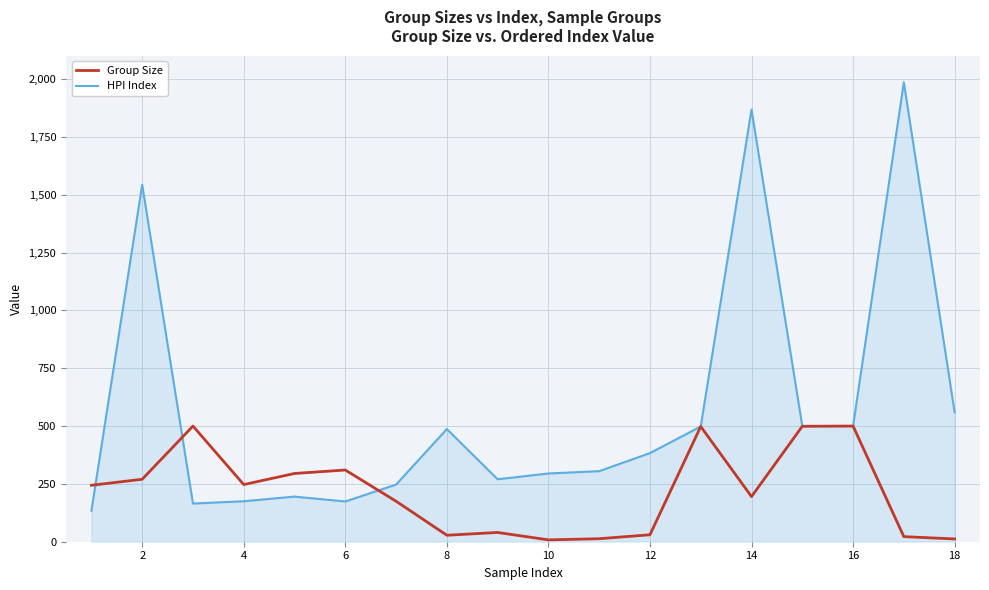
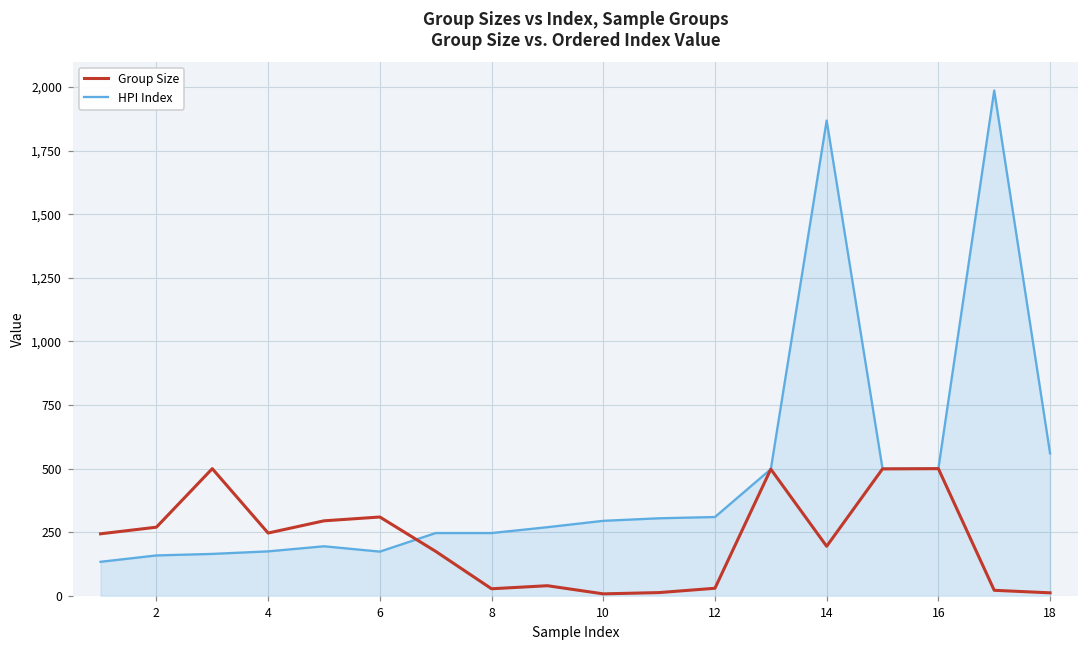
HPI Index, 2: 1,540 -> 160
HPI Index, 8: 490 -> 250
HPI Index, 12: 380 -> 310
